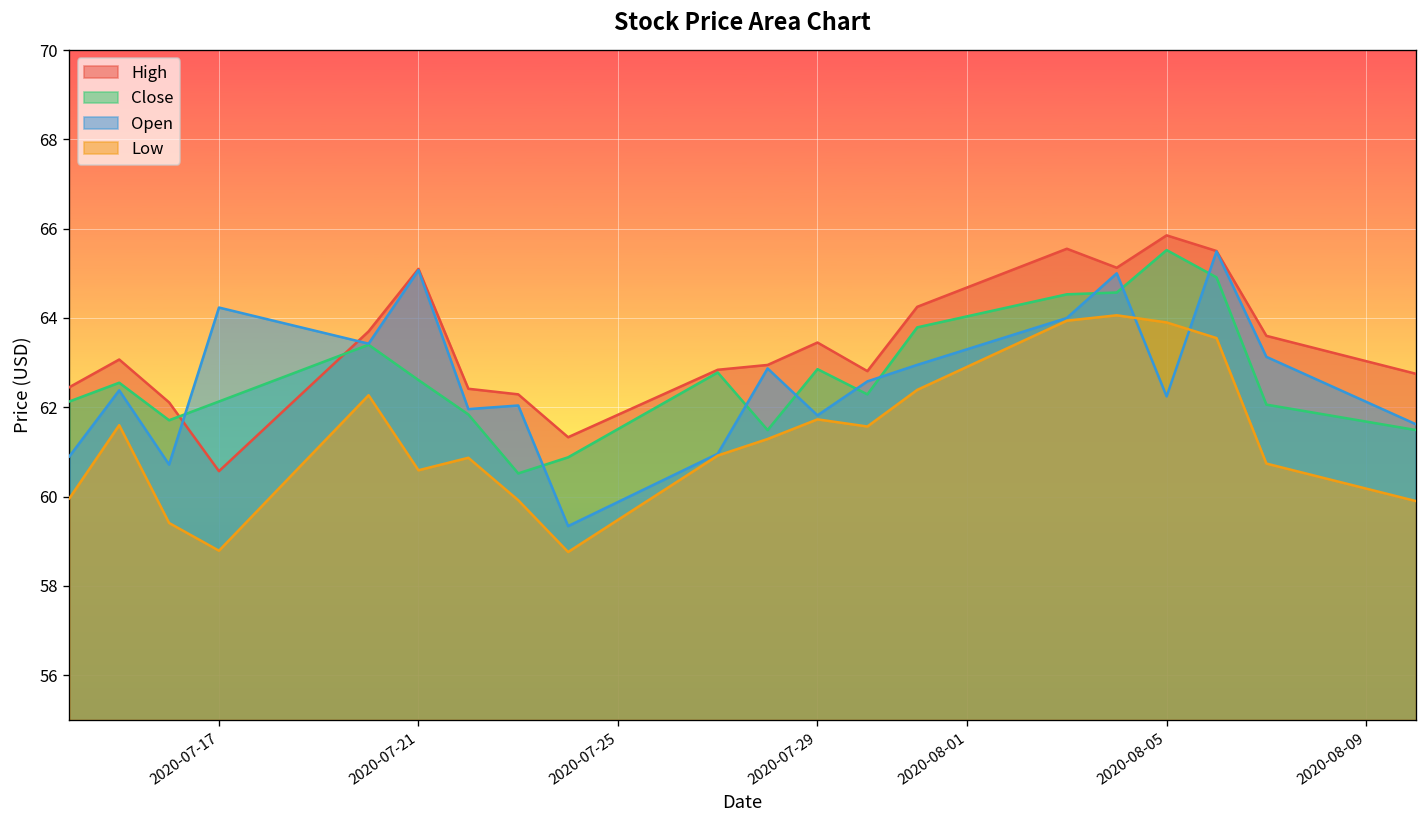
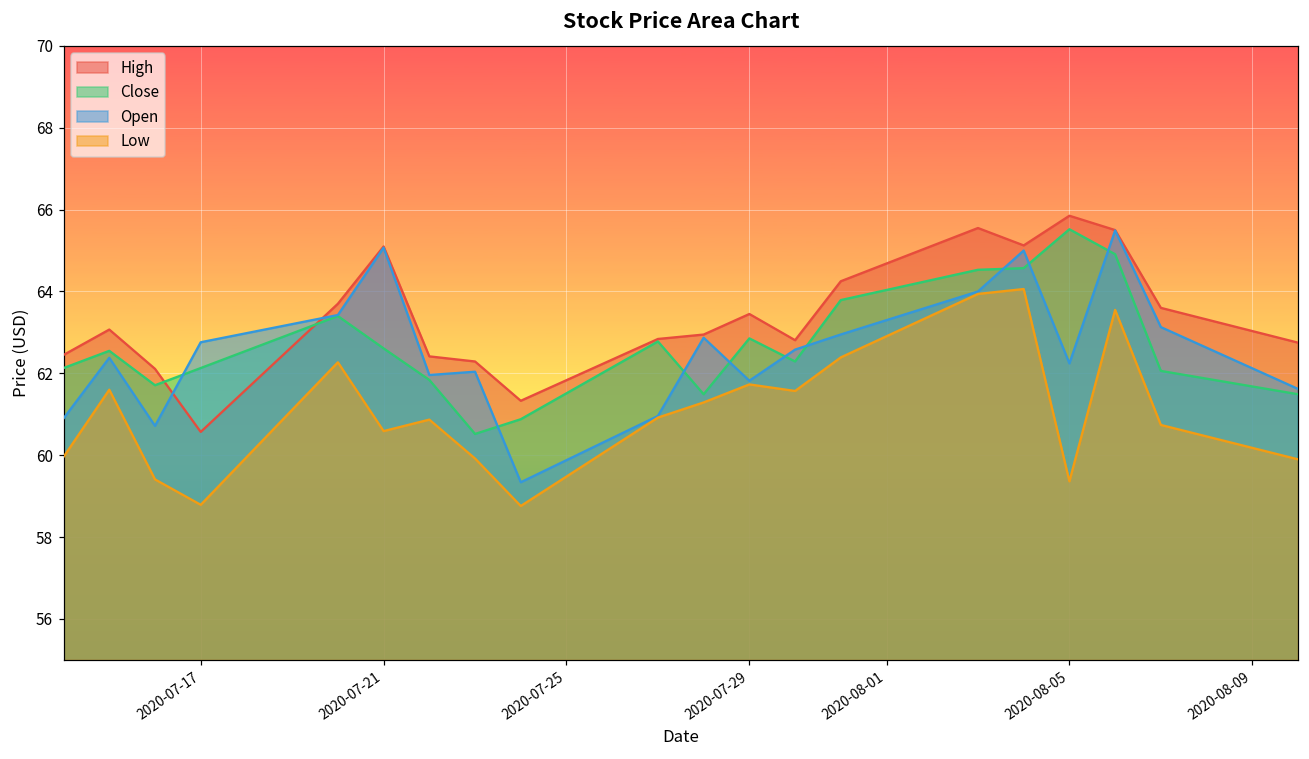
Open, 2020-07-17: 64.2 -> 62.8
Low, 2020-08-05: 63.9 -> 59.4
